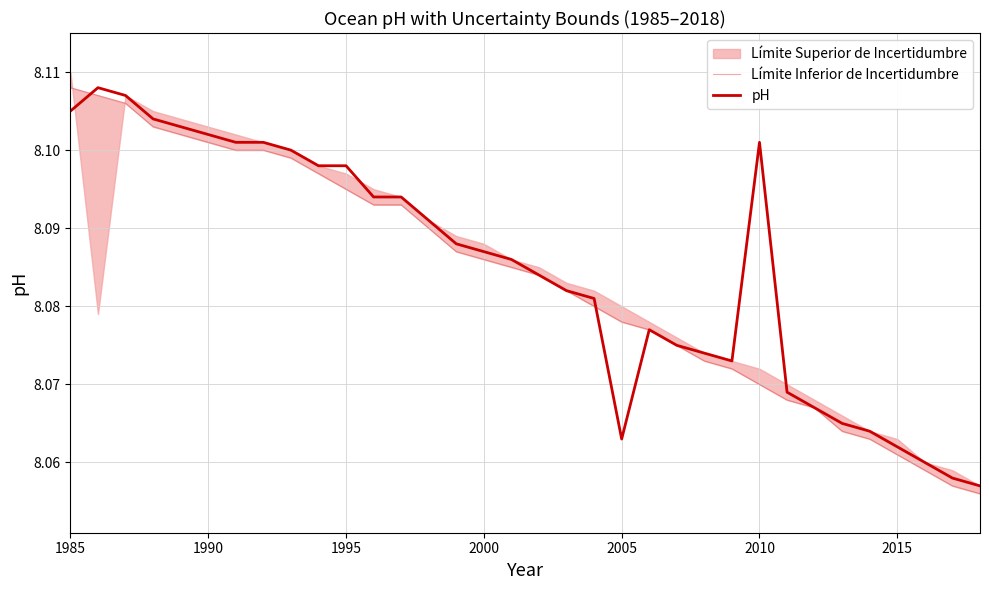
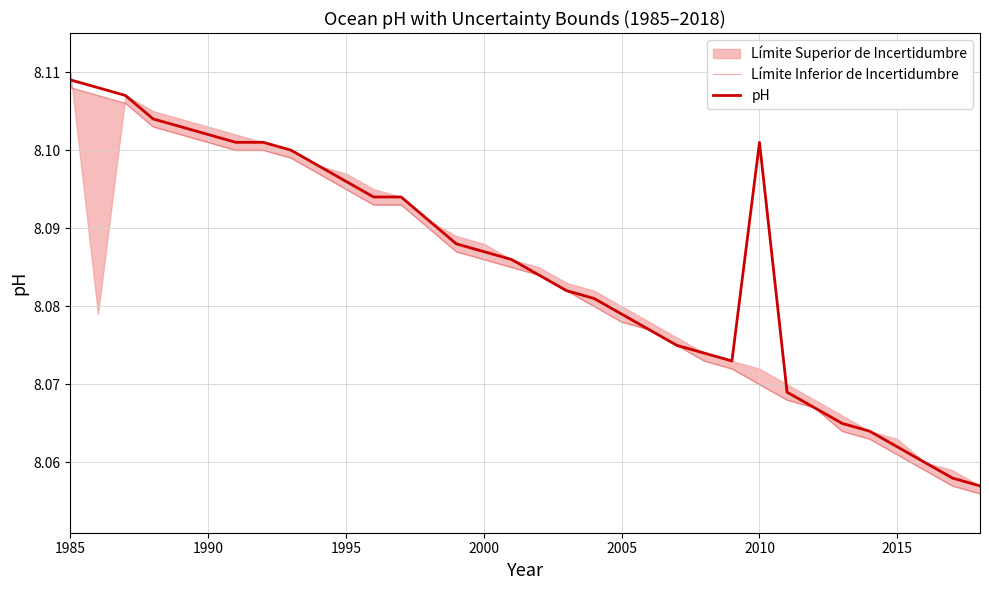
pH, 1985: 8.105 -> 8.109
pH, 1995: 8.098 -> 8.096
pH, 2005: 8.063 -> 8.079
